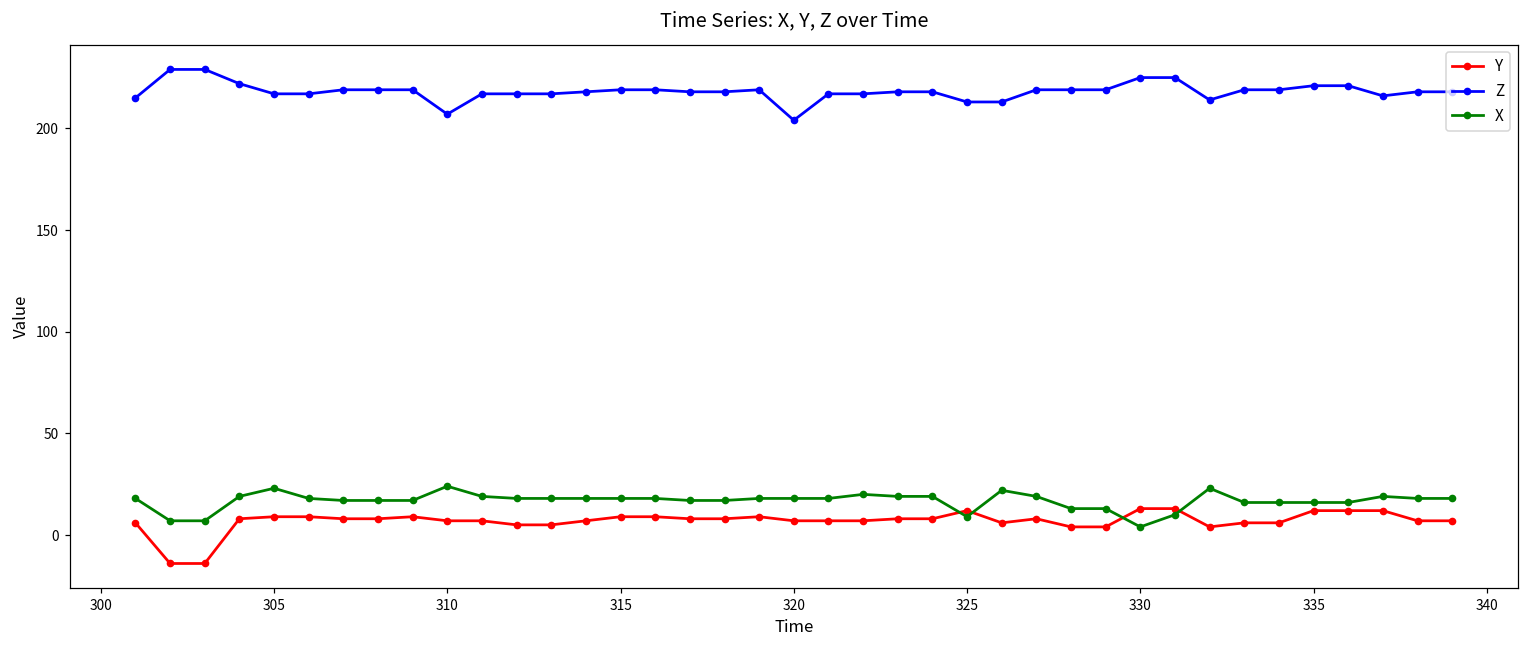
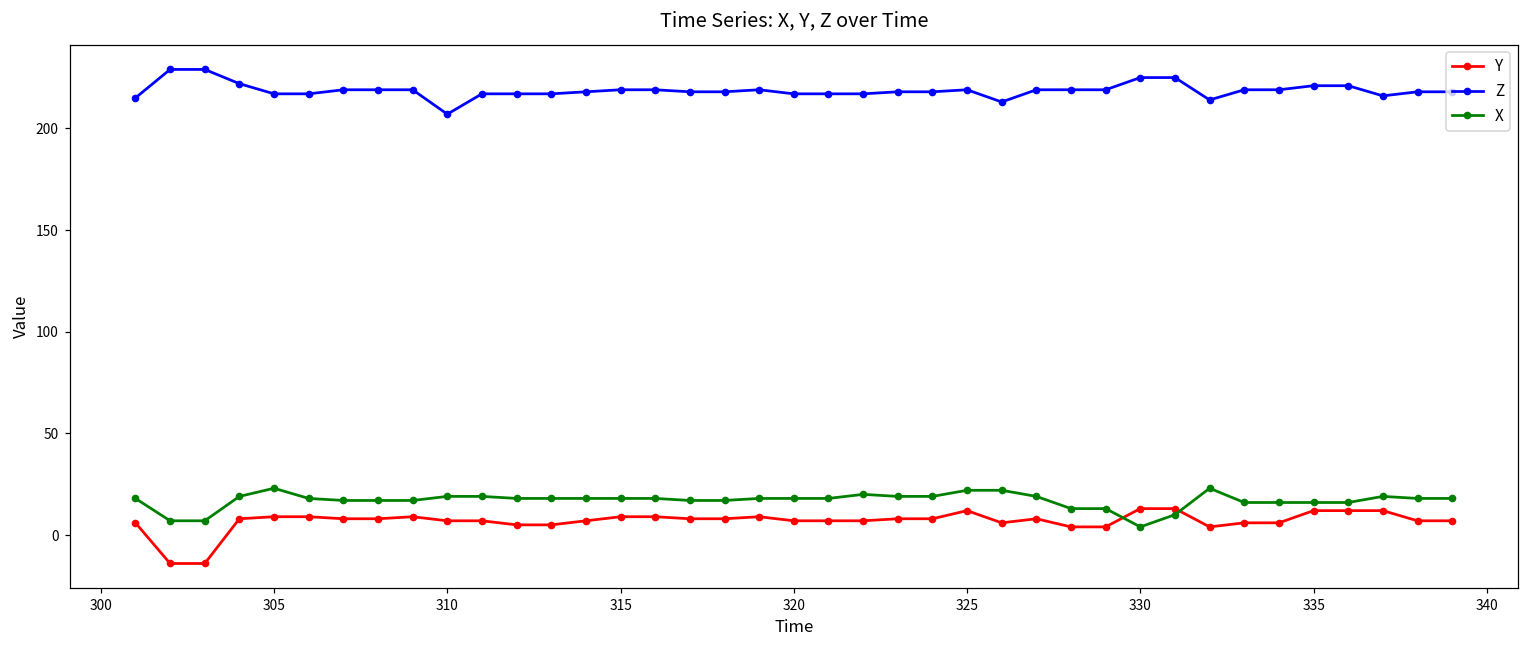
X, 310: 24 -> 19
Z, 320: 204 -> 217
Z, 325: 213 -> 219
X, 325: 9 -> 22
